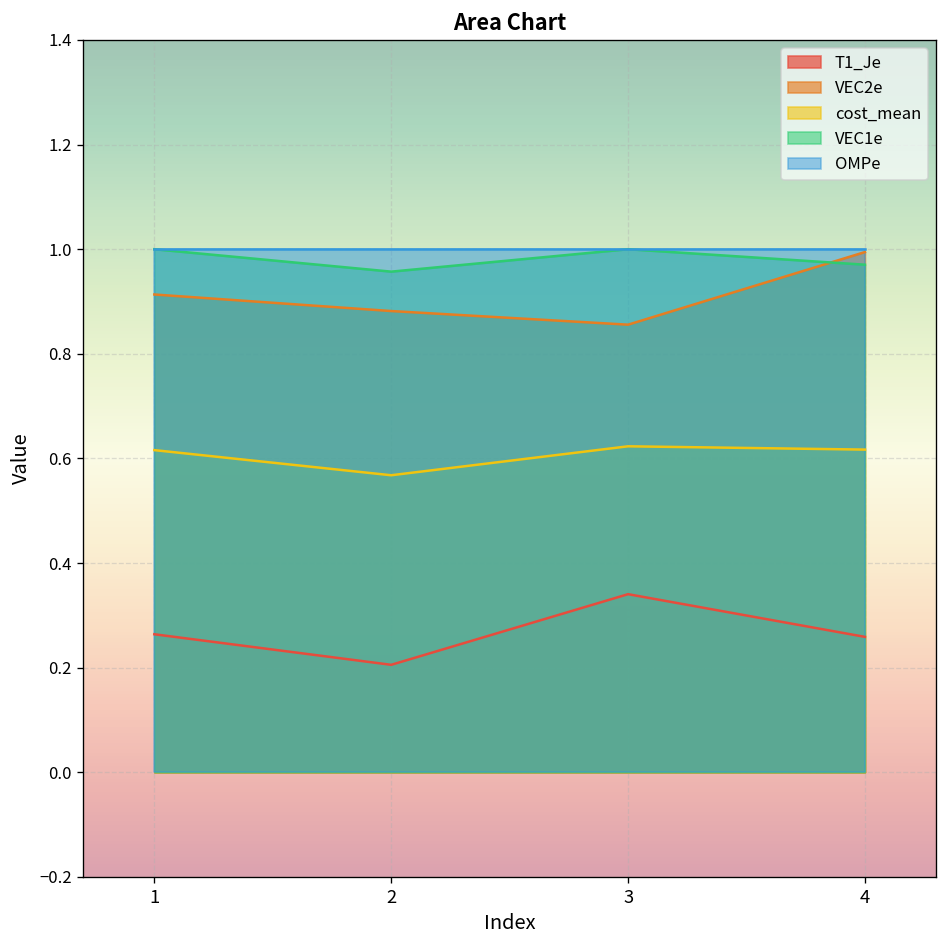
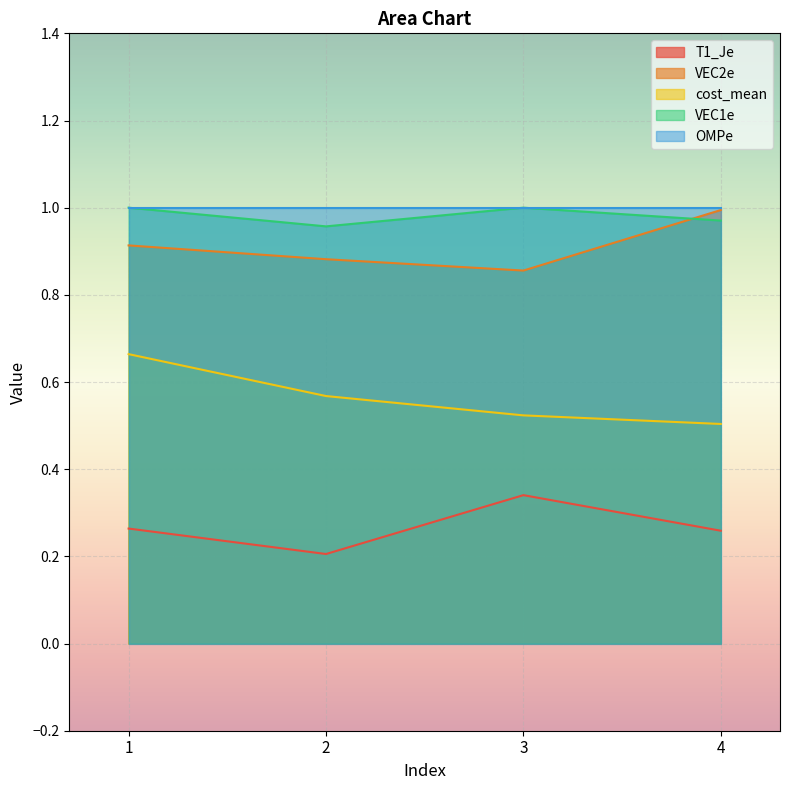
cost_mean, 1: 0.62 -> 0.66
cost_mean, 3: 0.62 -> 0.52
cost_mean, 4: 0.62 -> 0.50
